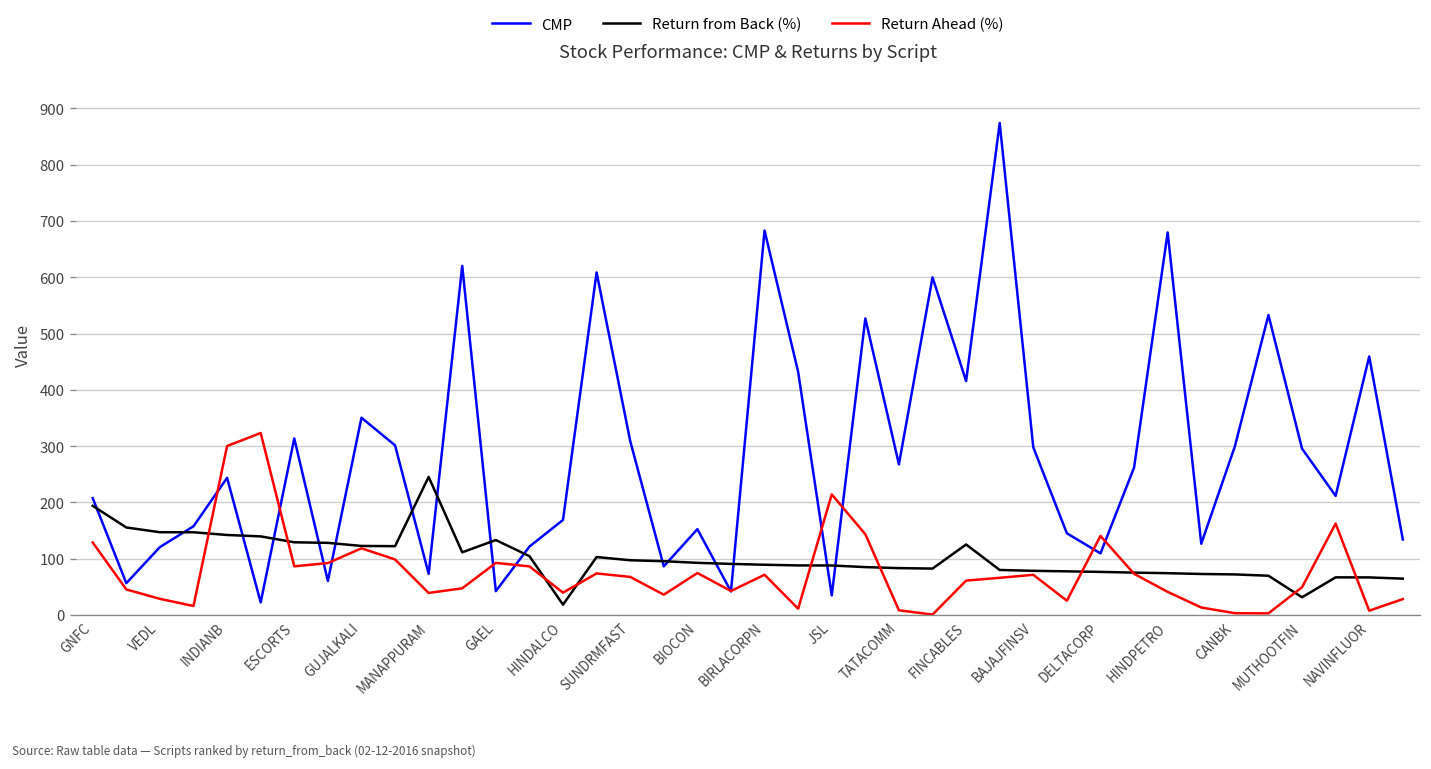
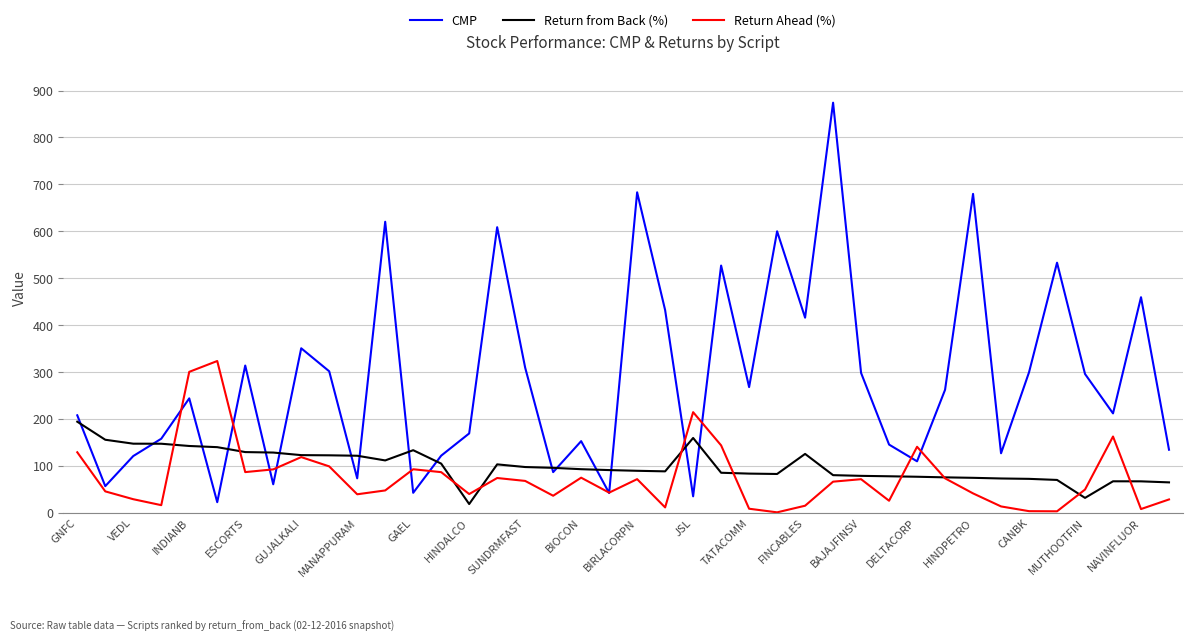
Return from Back (%), MANAPPURAM: 250 -> 120
Return from Back (%), JSL: 90 -> 160
Return Ahead (%), FINCABLES: 60 -> 10
